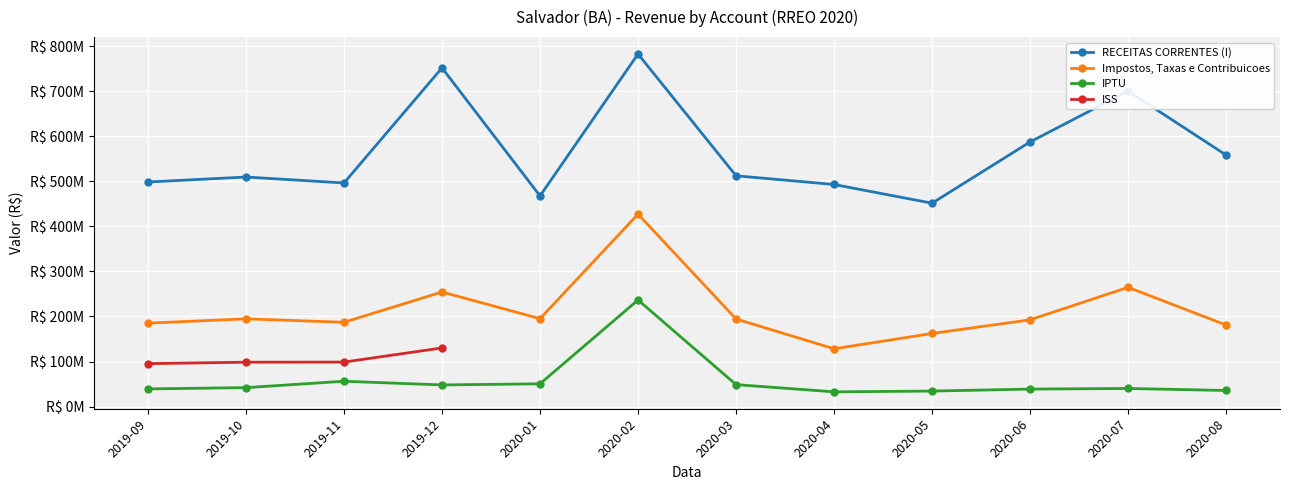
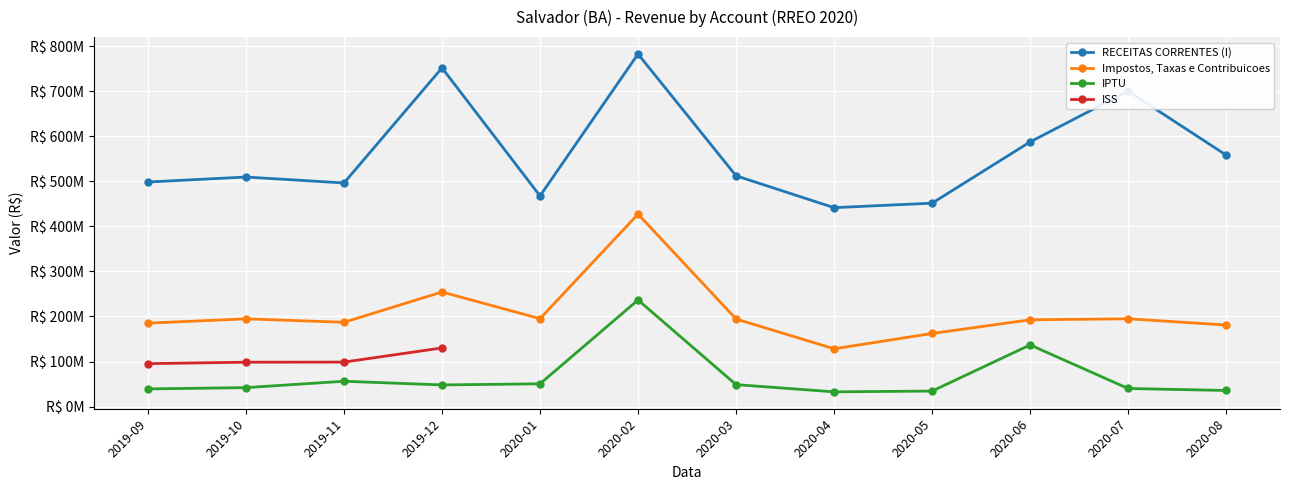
RECEITAS CORRENTES (I), 2020-04: R$ 490000000 -> R$ 440000000
IPTU, 2020-06: R$ 40000000 -> R$ 140000000
Impostos, Taxas e Contribuicoes, 2020-07: R$ 260000000 -> R$ 190000000
